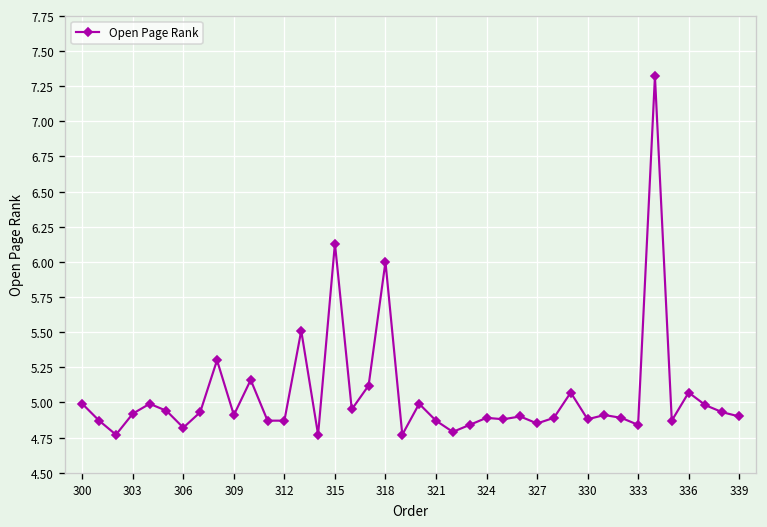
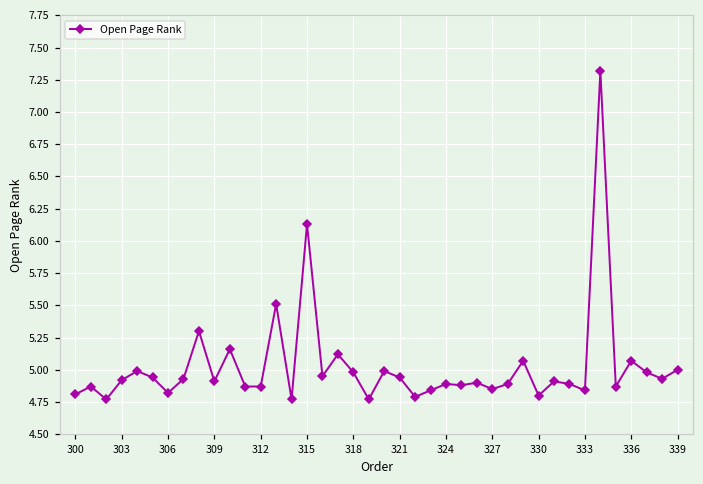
300: 4.99 -> 4.81
318: 6.00 -> 4.98
321: 4.87 -> 4.94
330: 4.88 -> 4.80
339: 4.9 -> 5.0
